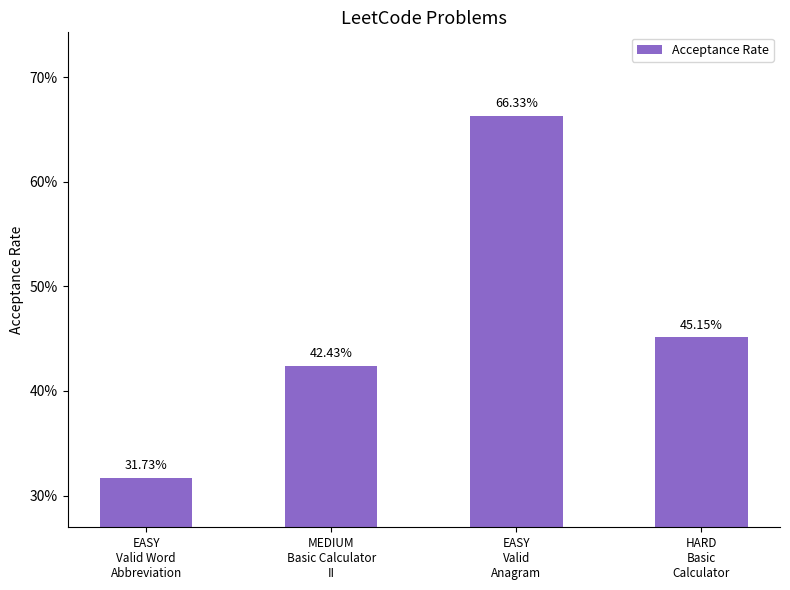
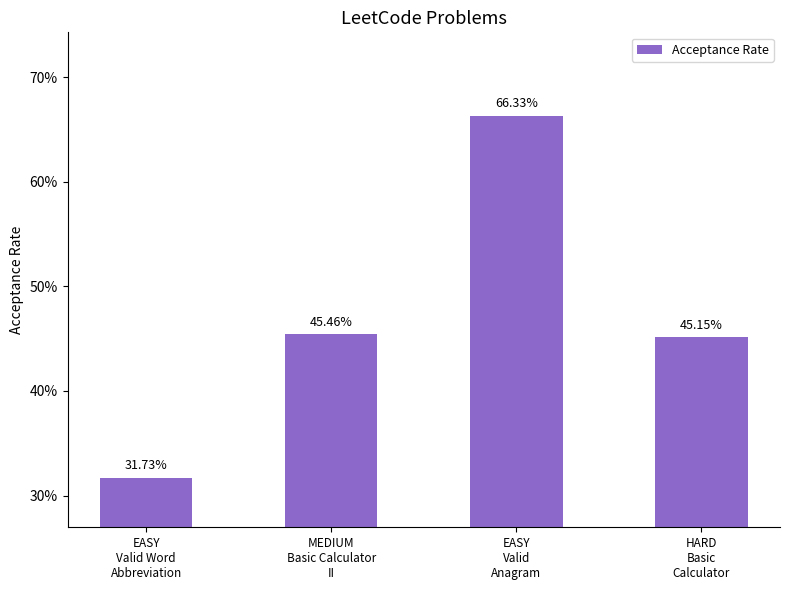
MEDIUM Basic Calculator II: 42.43% -> 45.46%
